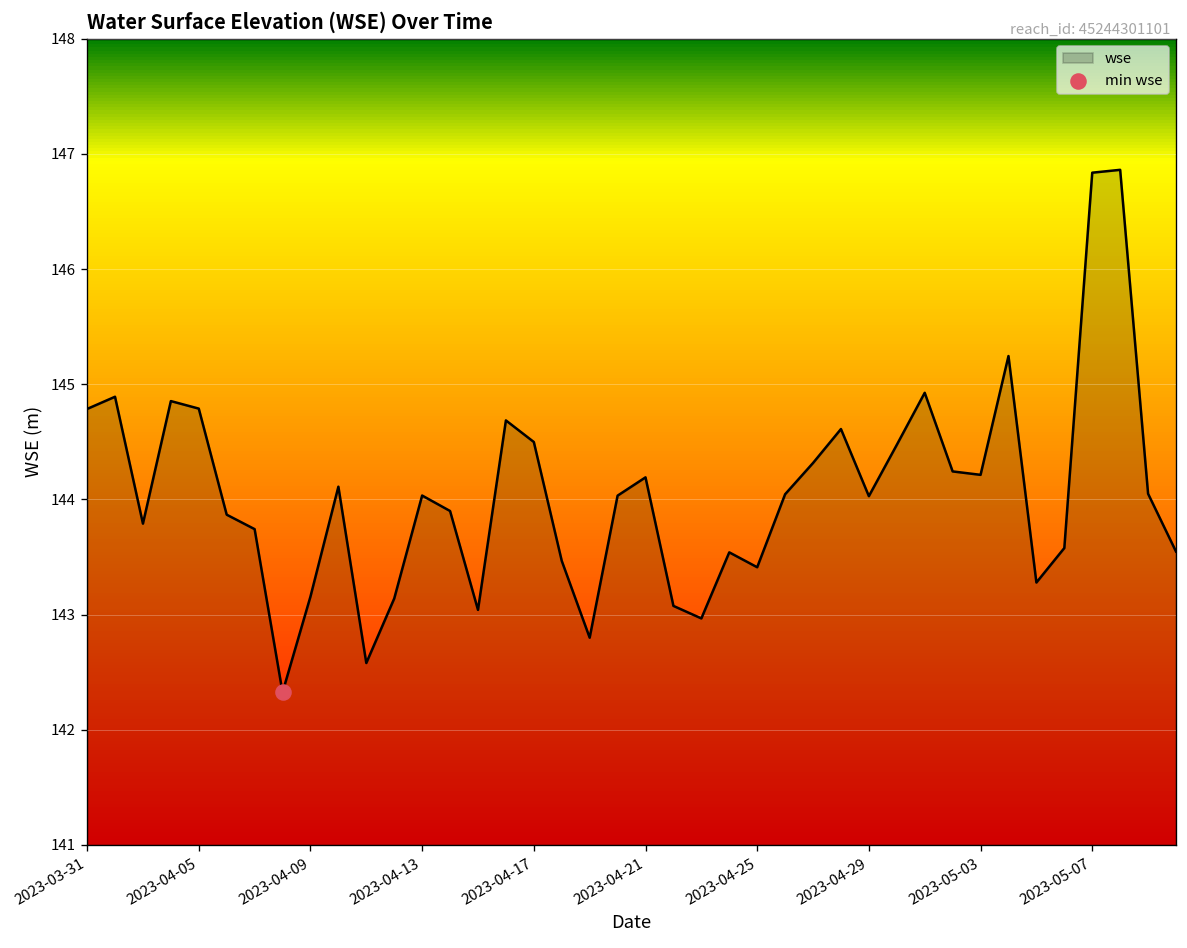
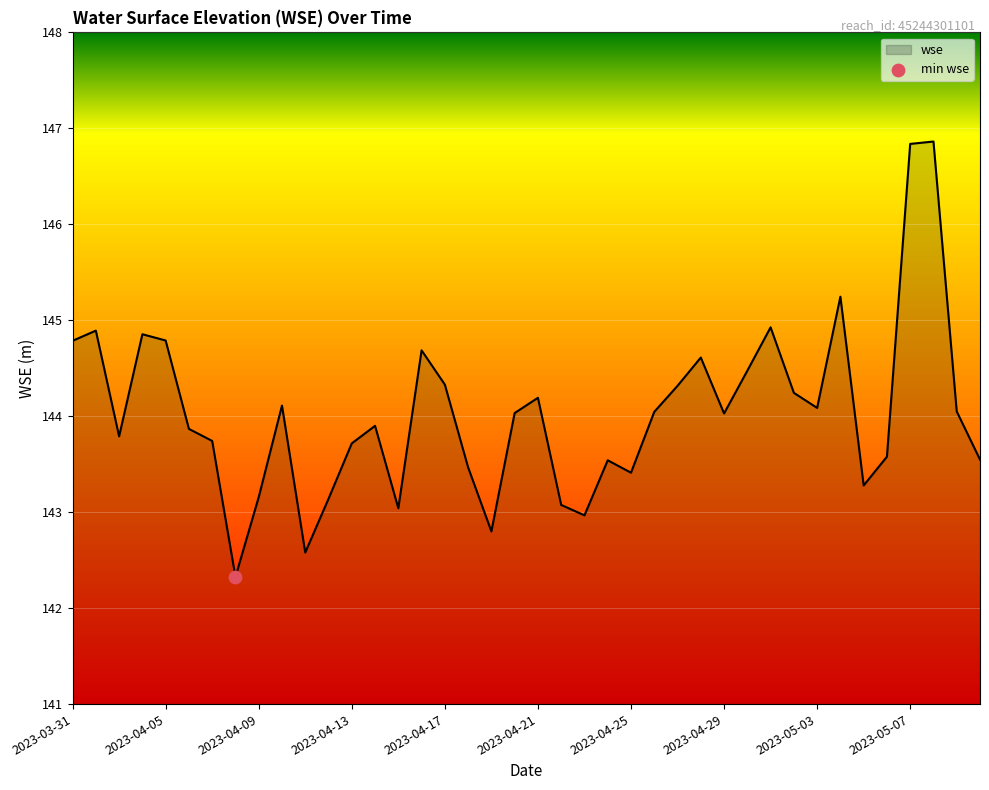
wse, 2023-04-13: 144.0 -> 143.7
wse, 2023-04-17: 144.5 -> 144.3
wse, 2023-05-03: 144.2 -> 144.1
